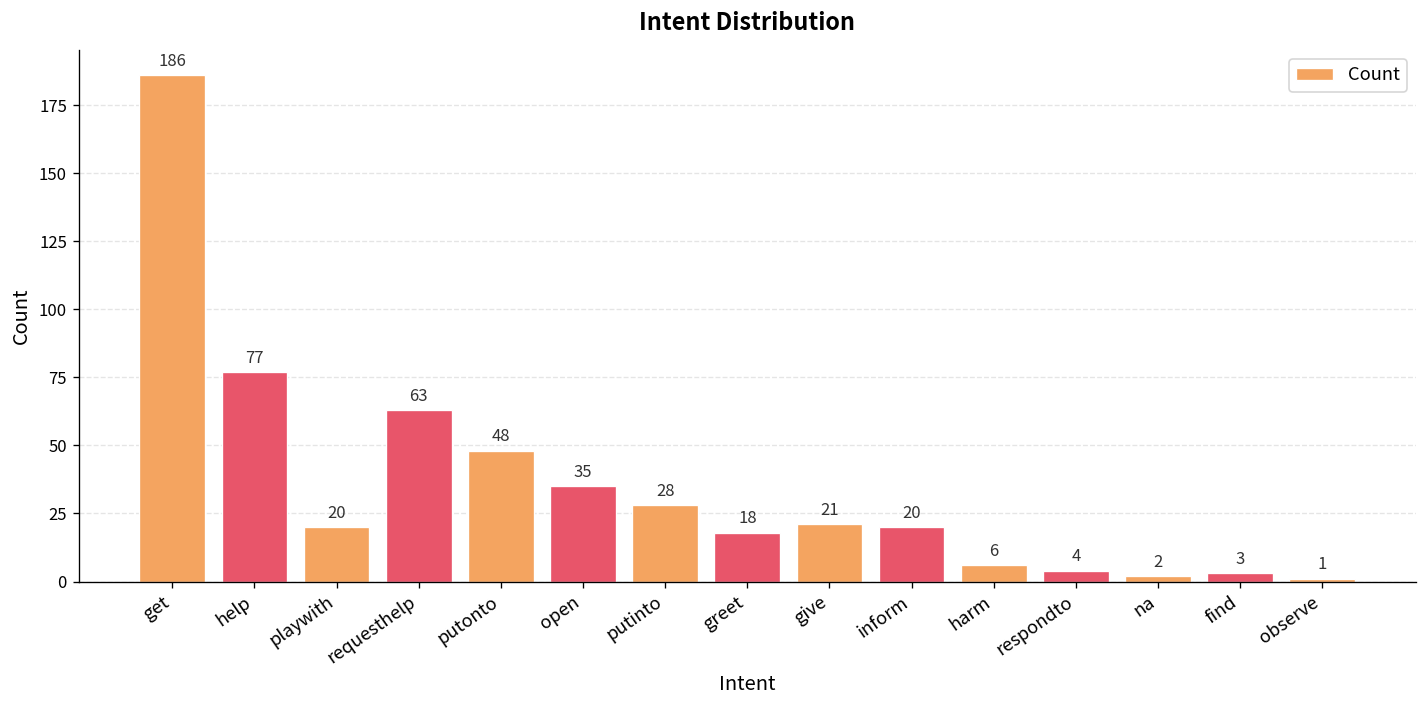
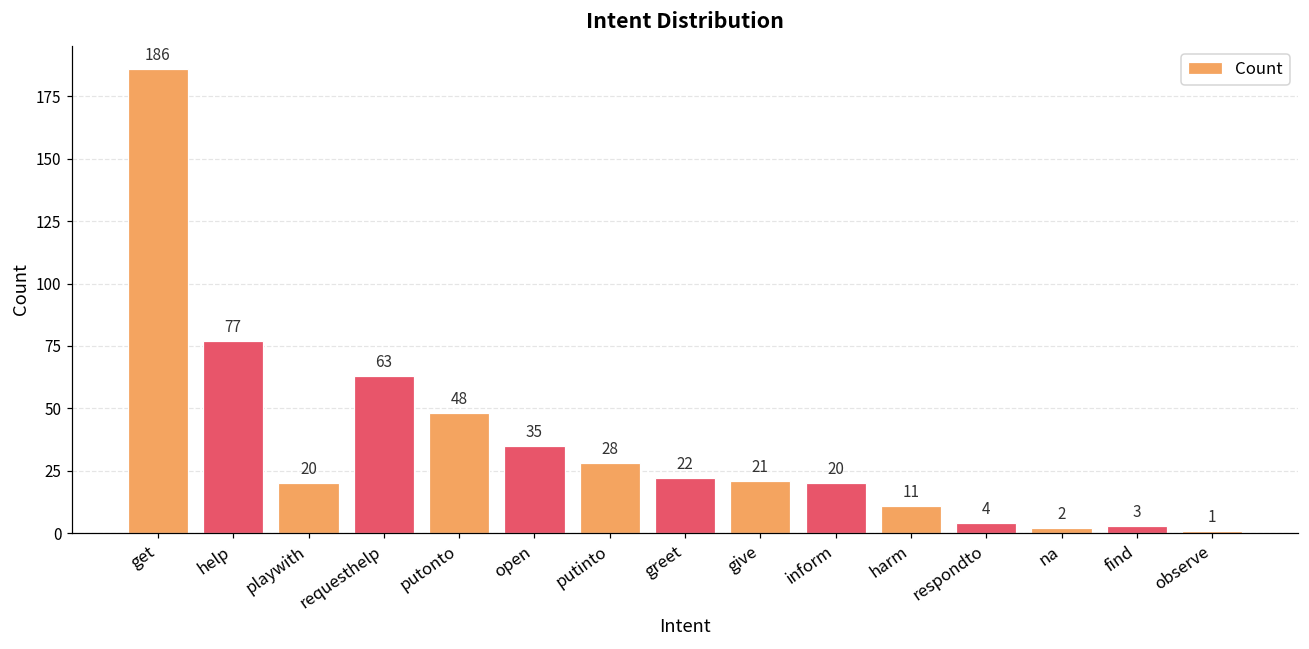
greet: 18 -> 22
harm: 6 -> 11
